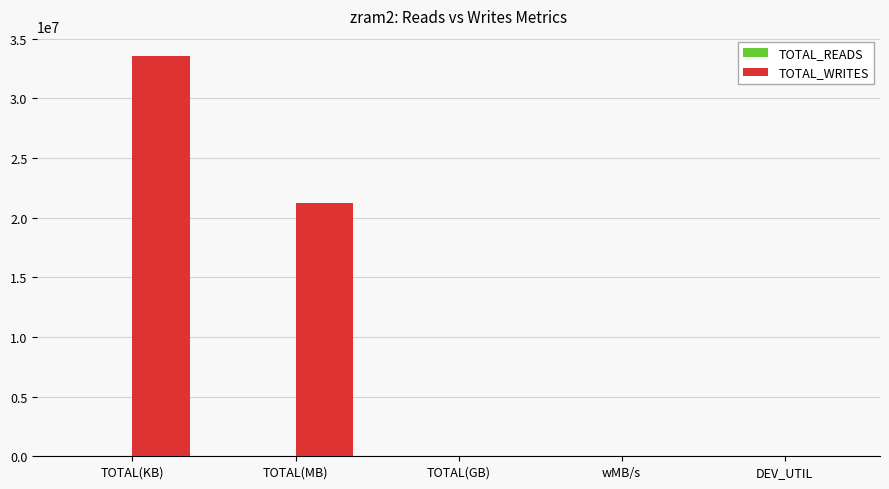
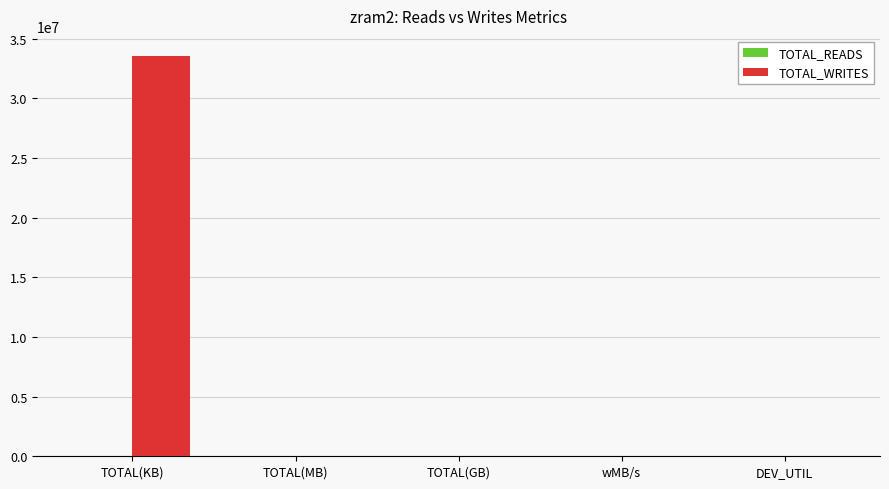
TOTAL_WRITES, TOTAL(MB): 21200000 -> 0
